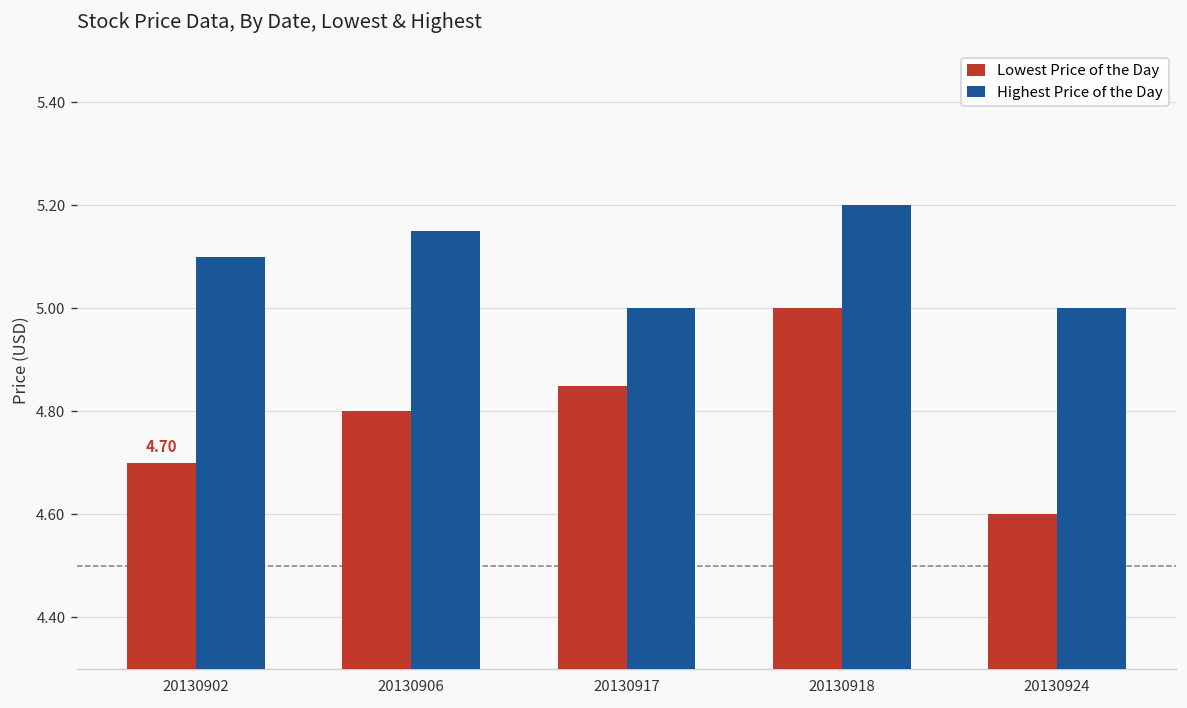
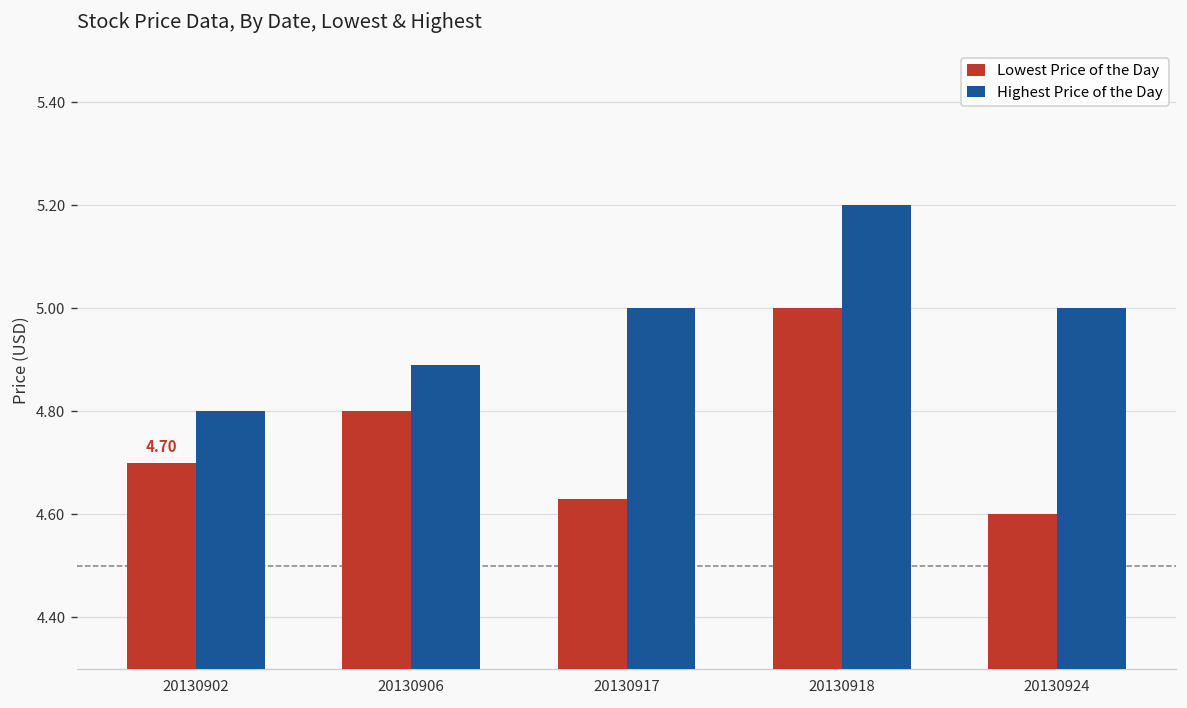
Highest Price of the Day, 20130902: 5.1 -> 4.8
Highest Price of the Day, 20130906: 5.15 -> 4.89
Lowest Price of the Day, 20130917: 4.85 -> 4.63
